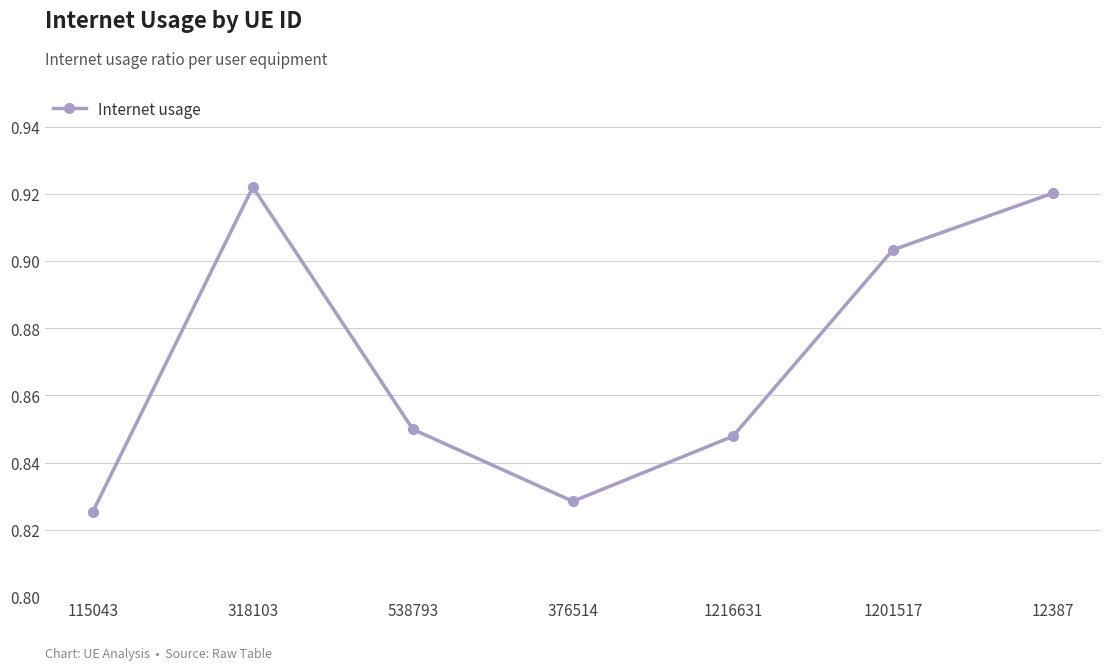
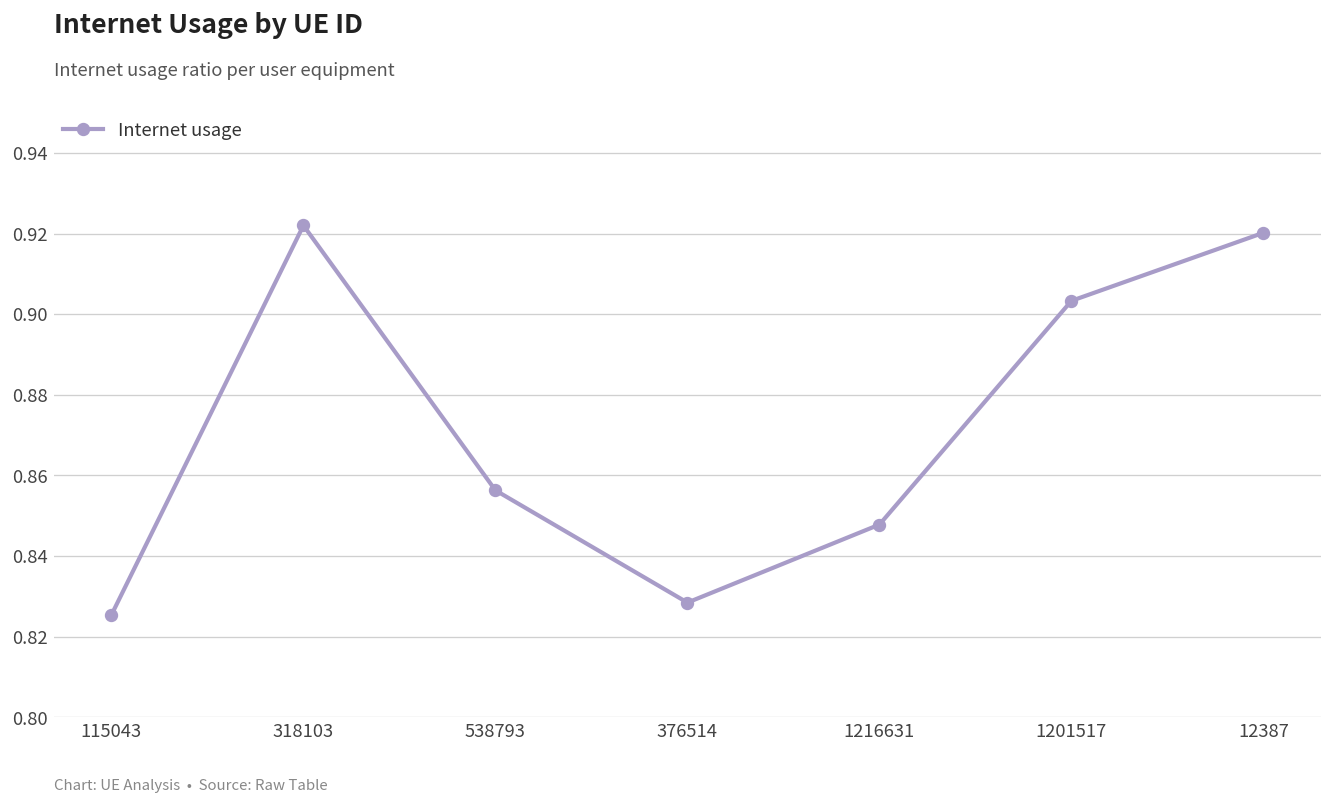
538793: 0.850 -> 0.856
